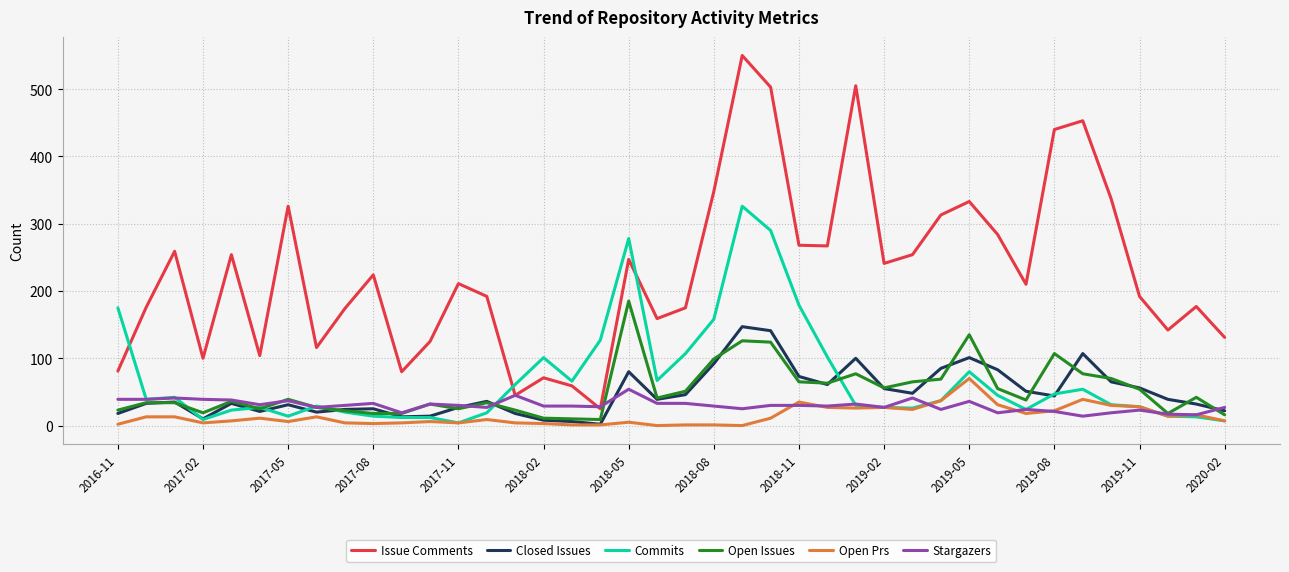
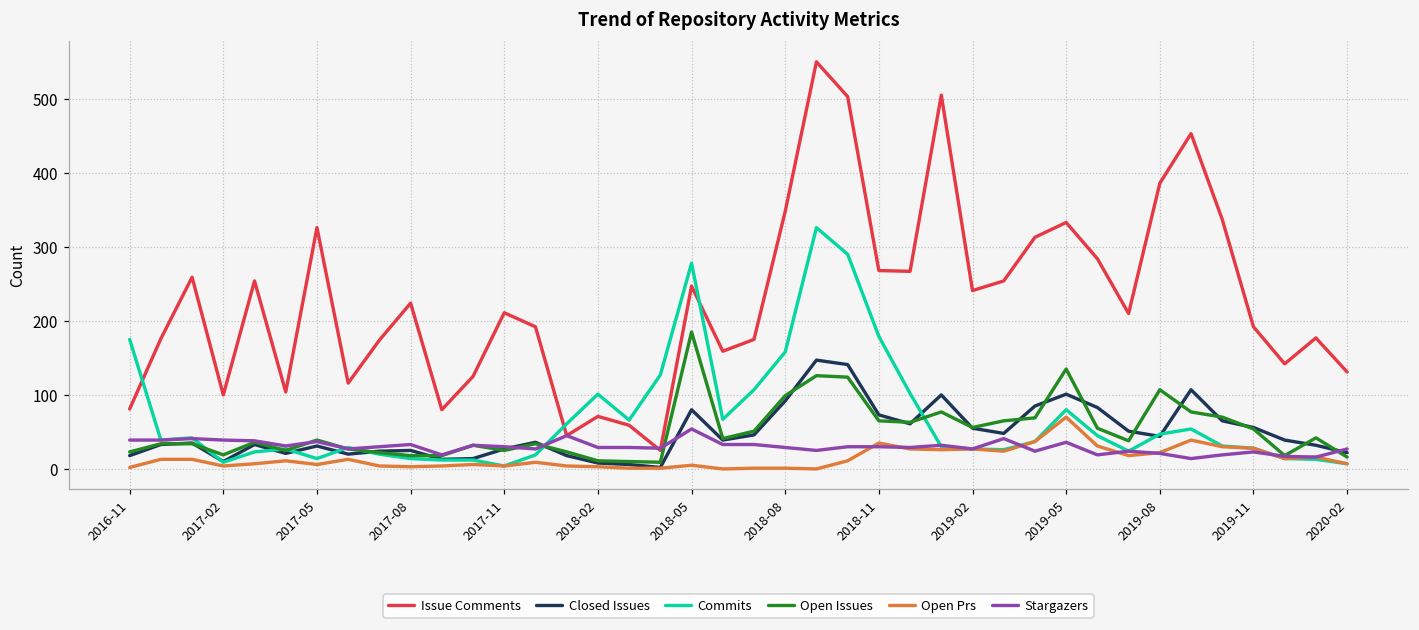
Issue Comments, 2019-08: 440 -> 390
